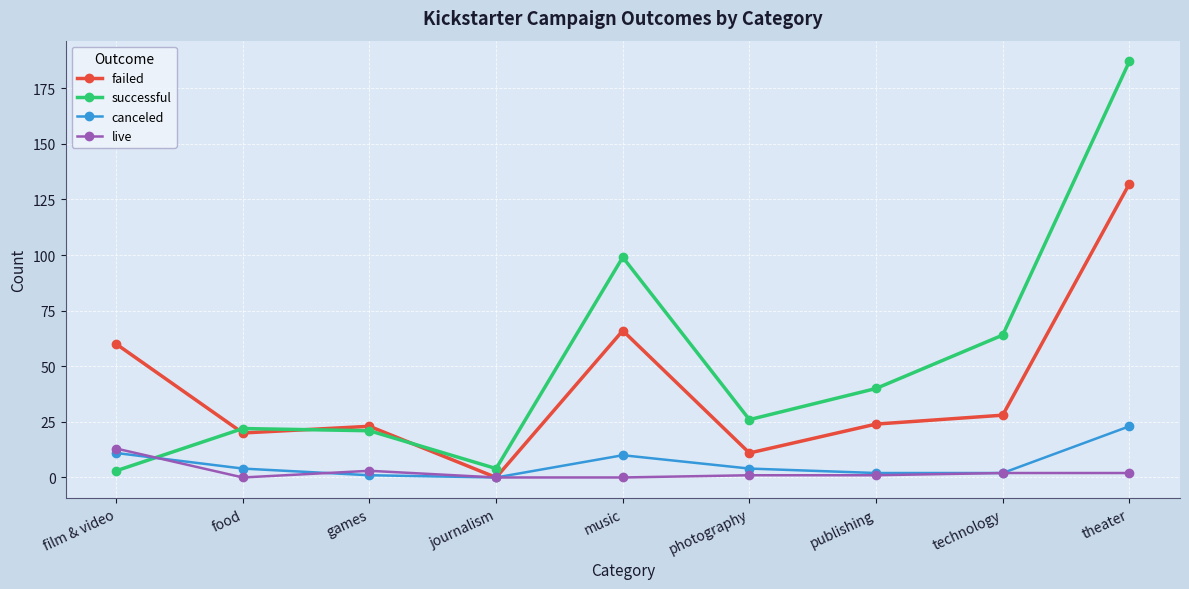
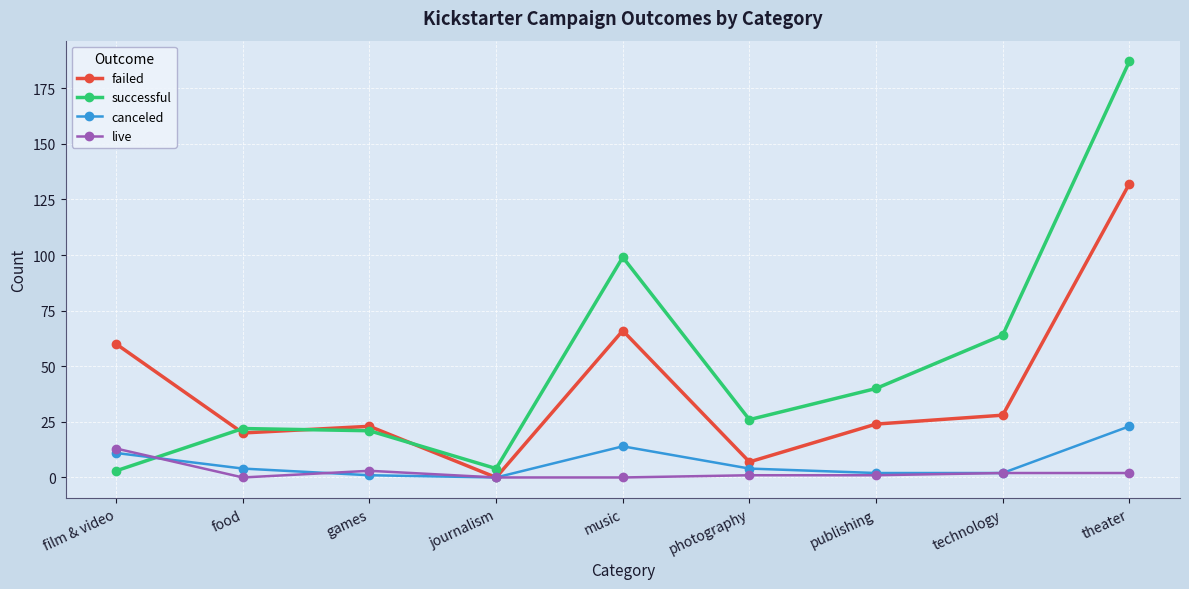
canceled, music: 10 -> 14
failed, photography: 11 -> 7
